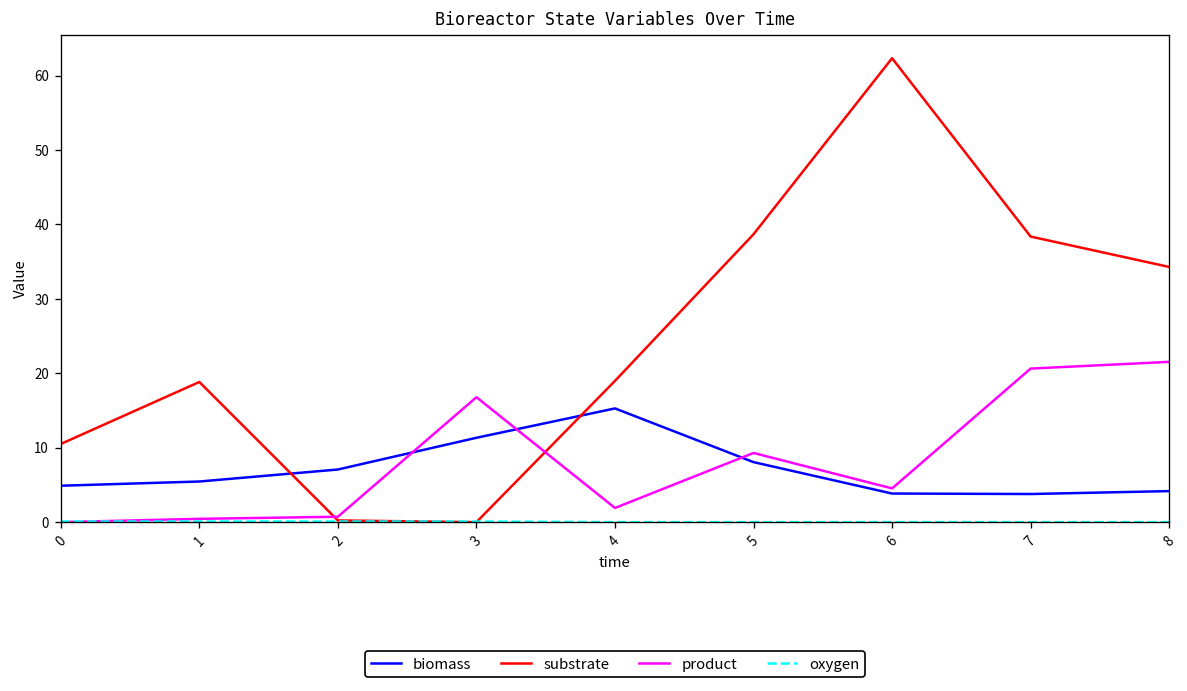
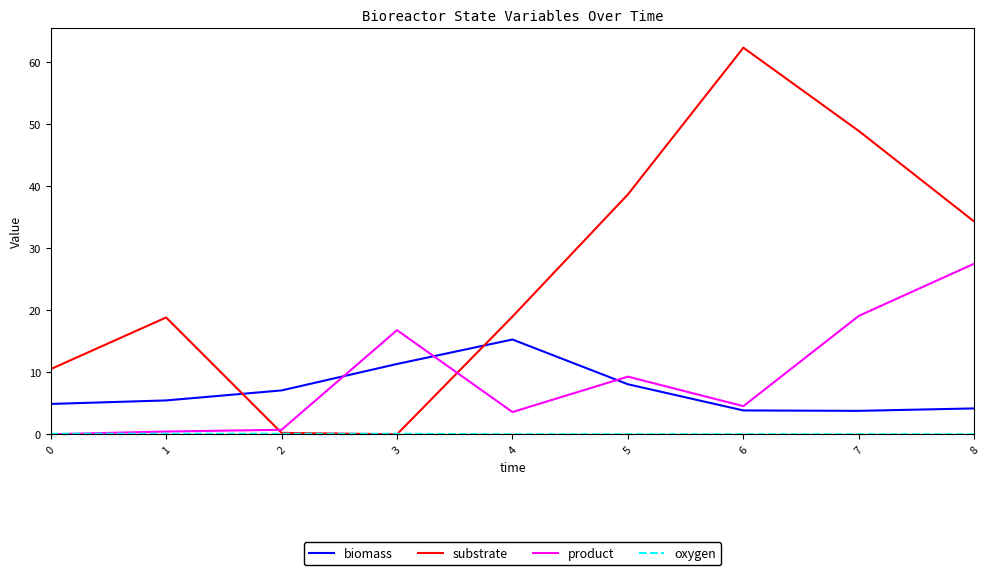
product, 4: 2 -> 4
substrate, 7: 38 -> 49
product, 7: 21 -> 19
product, 8: 22 -> 28
